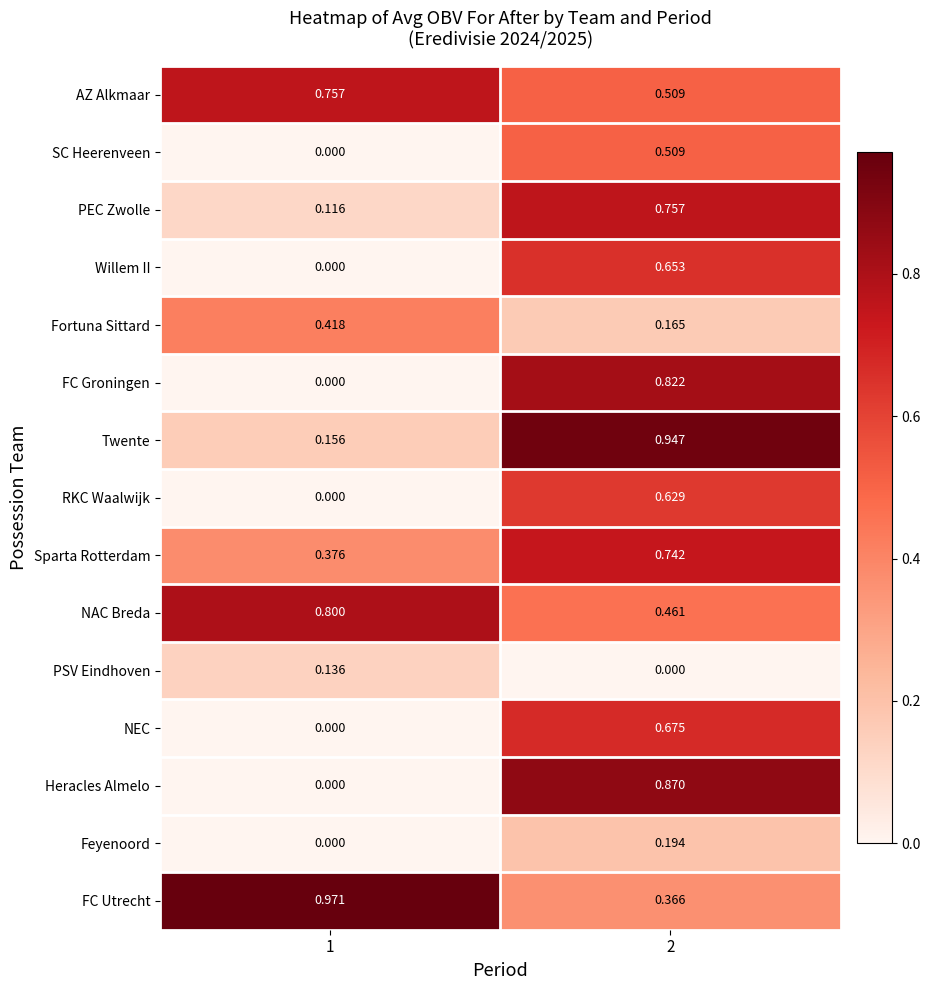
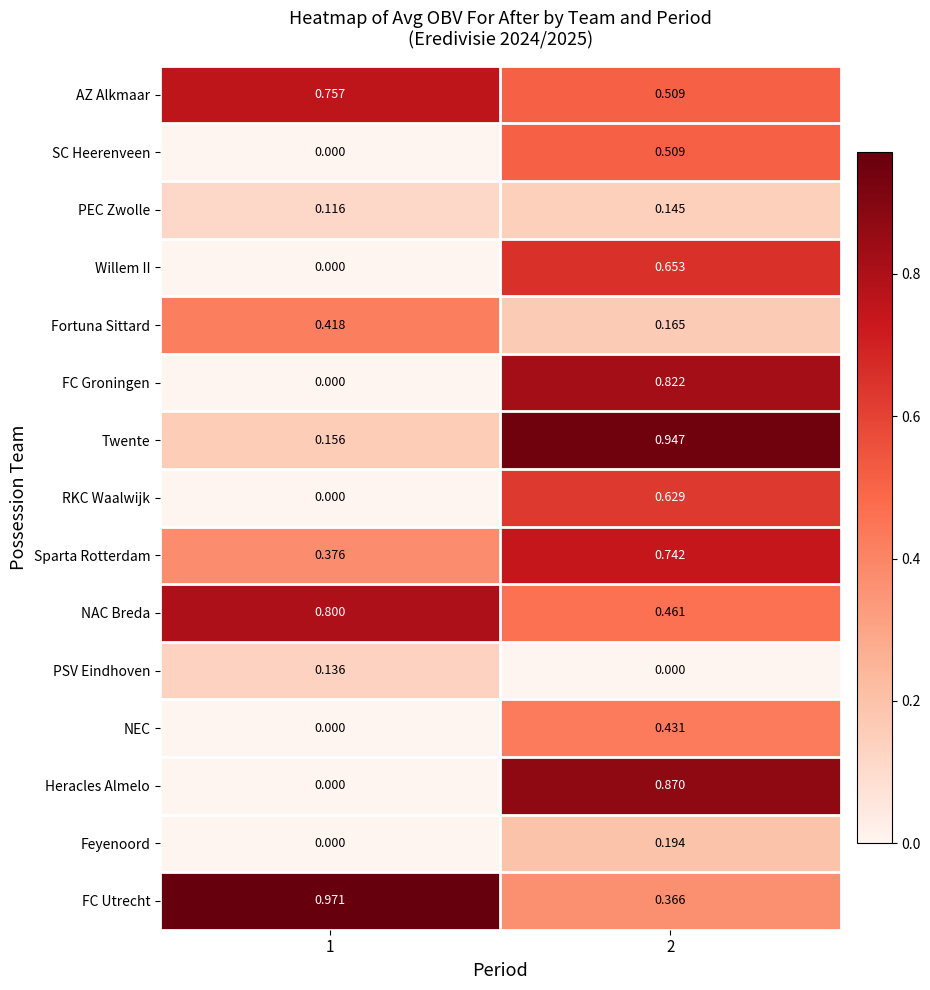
PEC Zwolle, 2: 0.757 -> 0.145
NEC, 2: 0.675 -> 0.431
